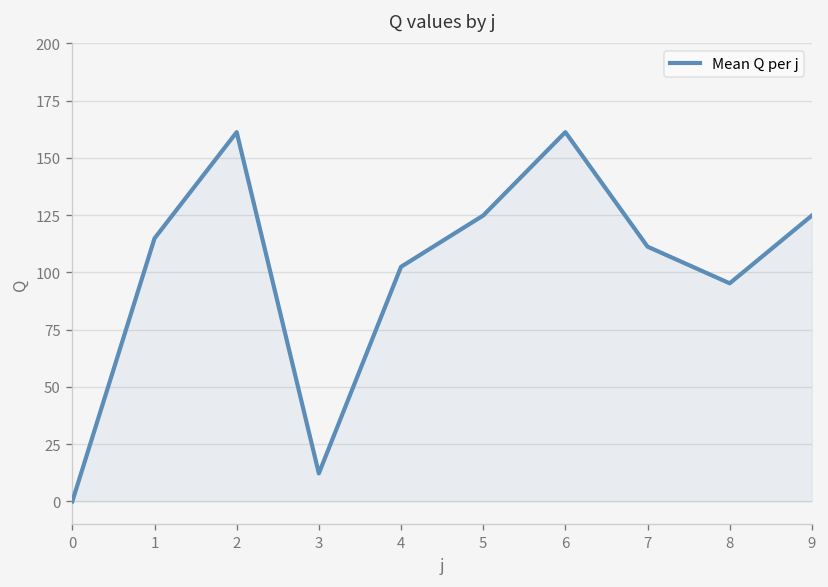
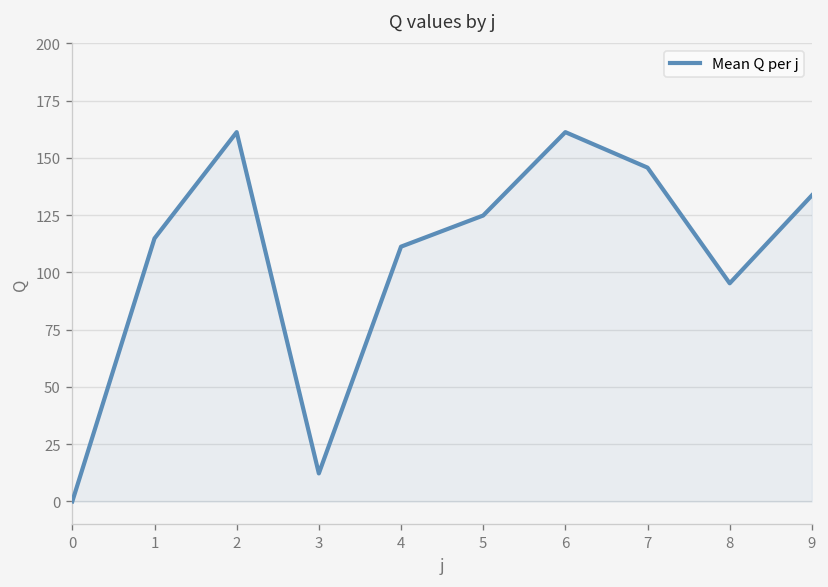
4: 102 -> 111
7: 111 -> 146
9: 125 -> 134
